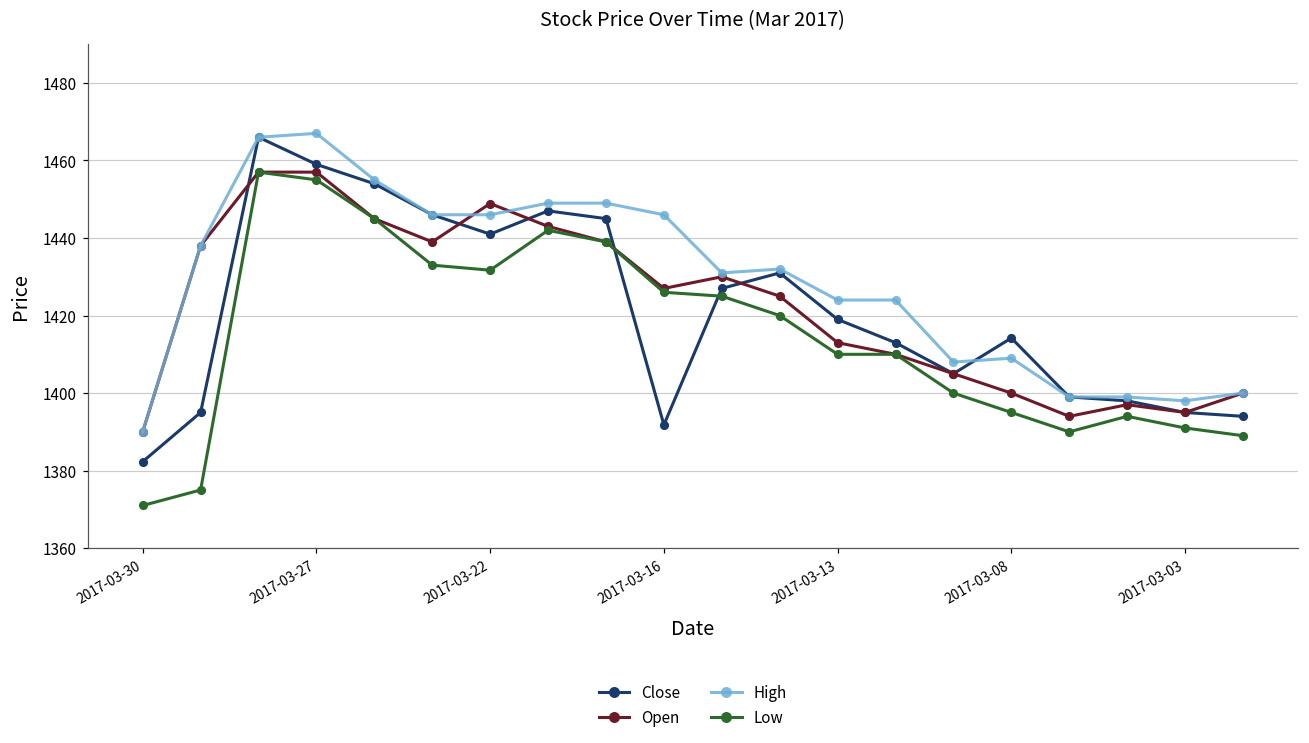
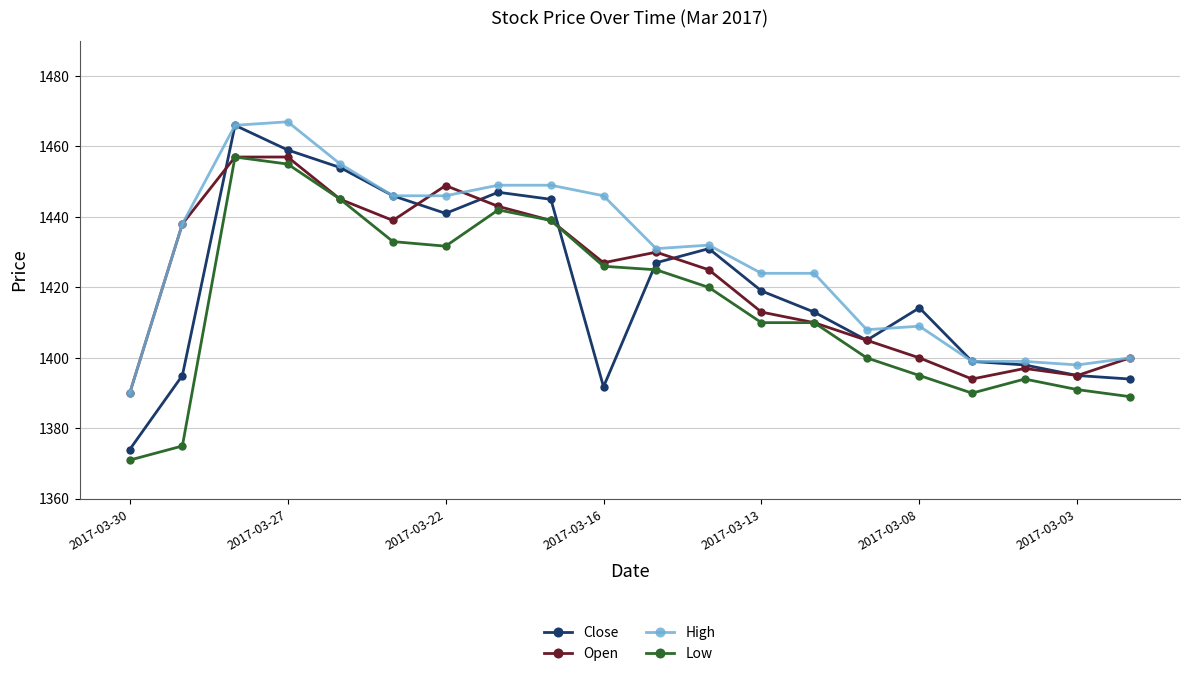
Close, 2017-03-30: 1382 -> 1374
